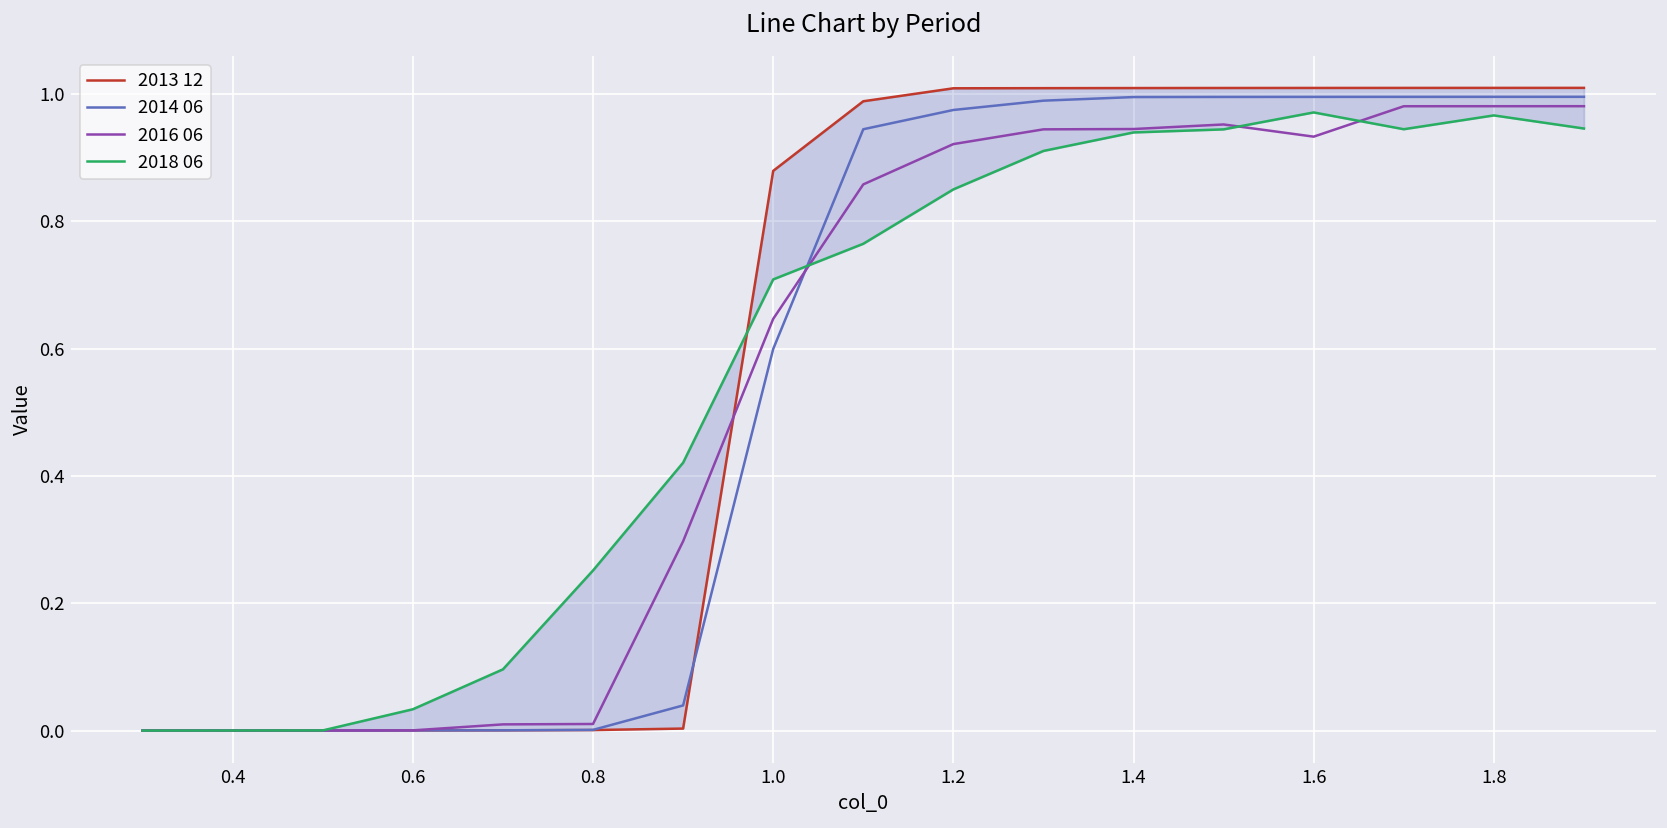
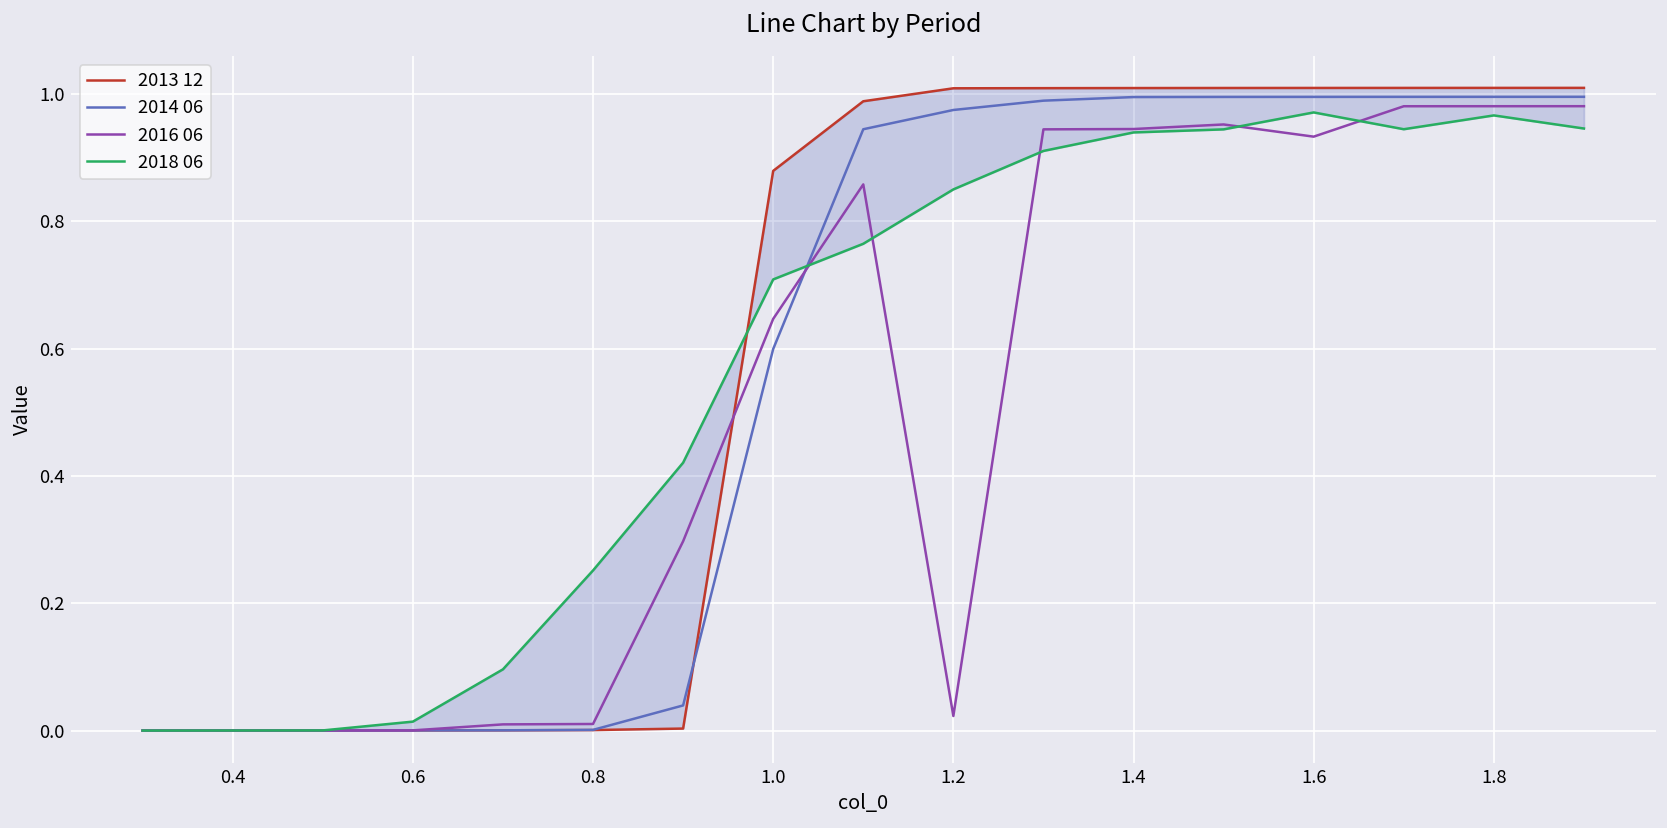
2018 06, 0.6: 0.03 -> 0.01
2016 06, 1.2: 0.92 -> 0.02
